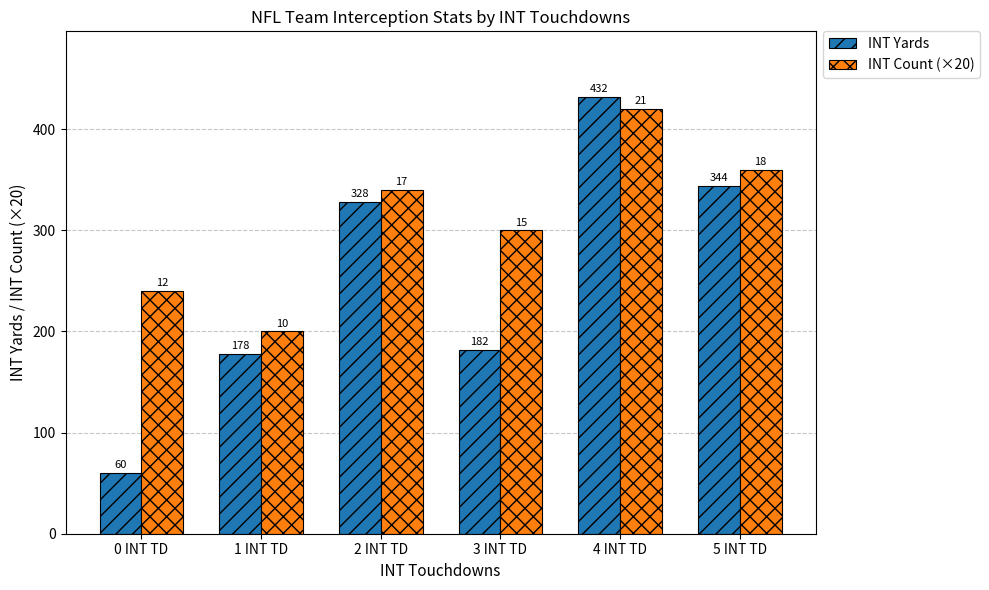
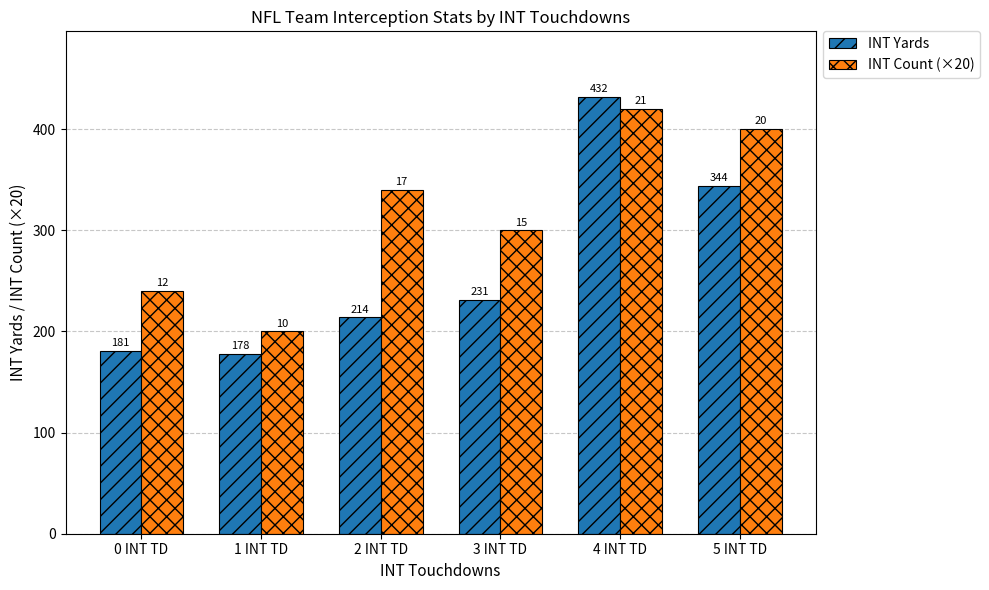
INT Yards, 0 INT TD: 60 -> 181
INT Yards, 2 INT TD: 328 -> 214
INT Yards, 3 INT TD: 182 -> 231
INT Count (×20), 5 INT TD: 18 -> 20
